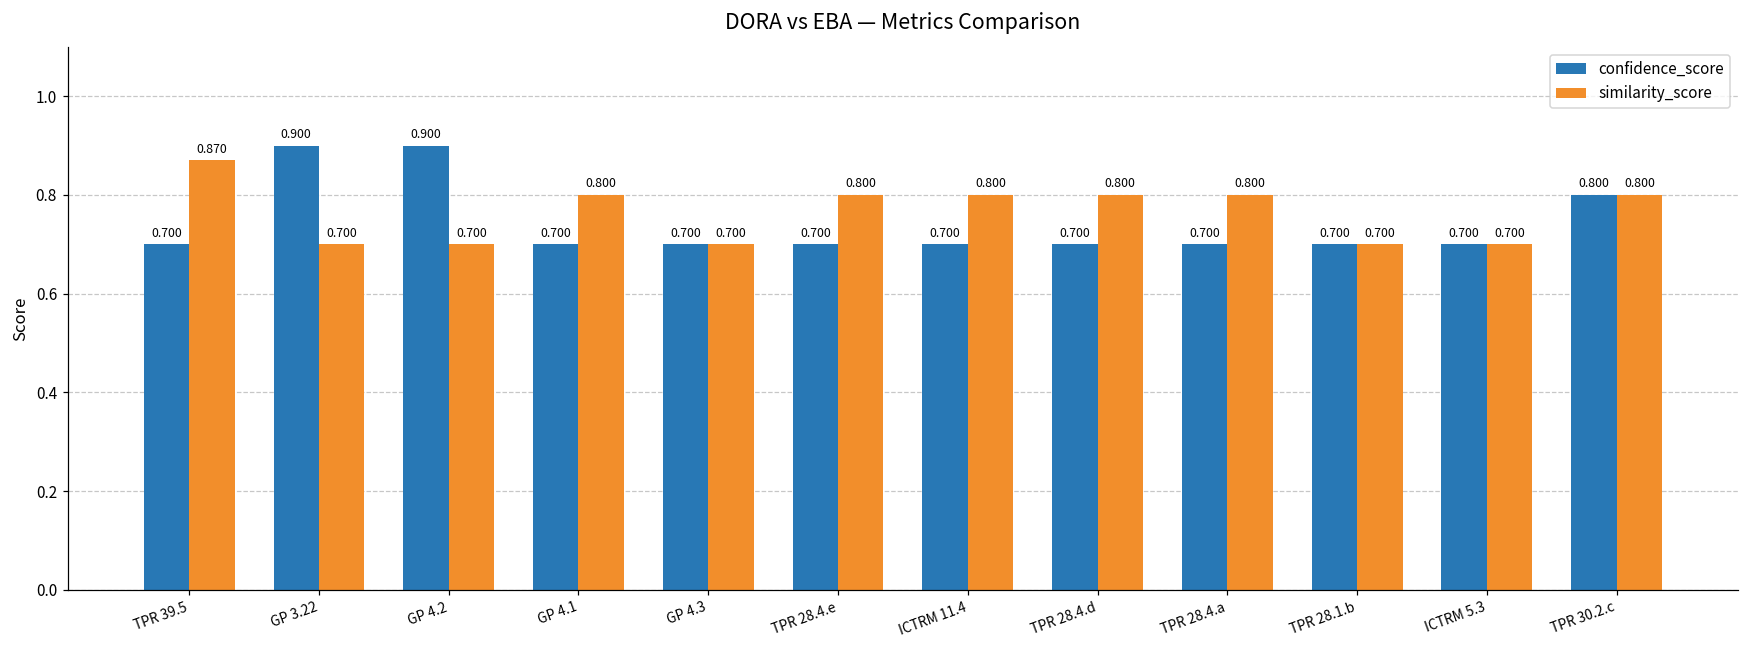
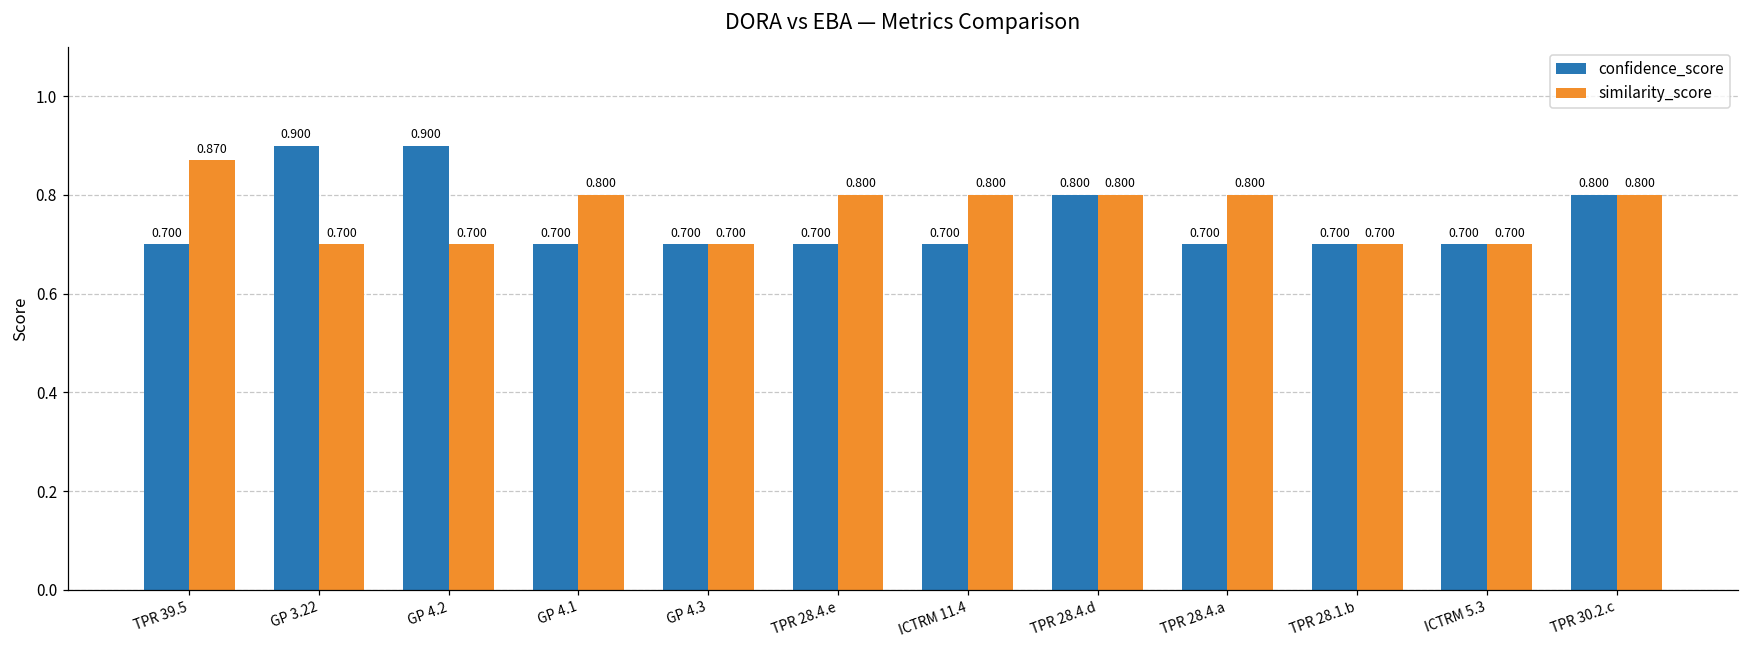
confidence_score, TPR 28.4.d: 0.700 -> 0.800
